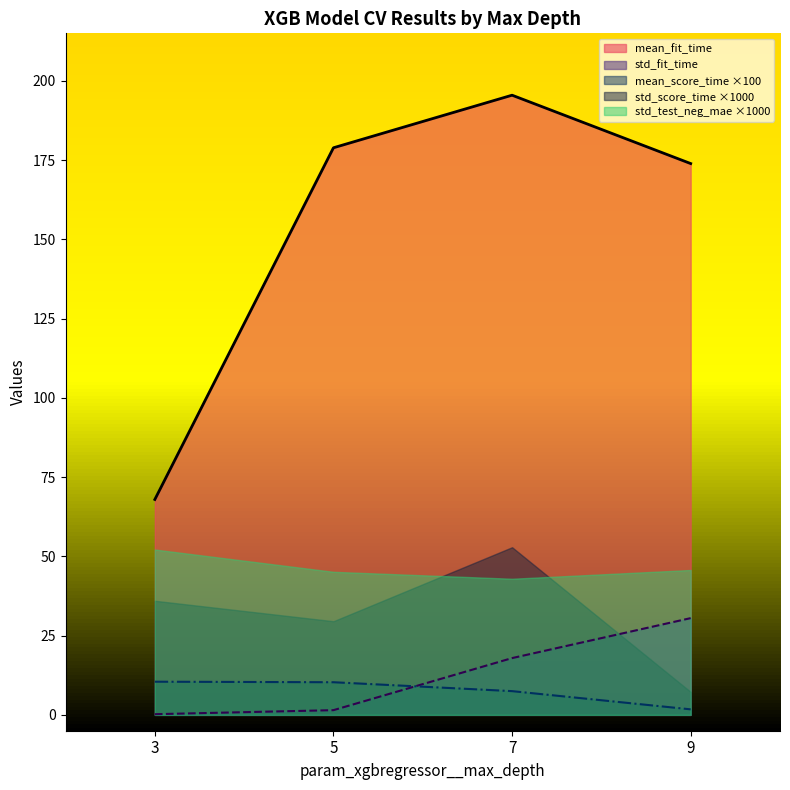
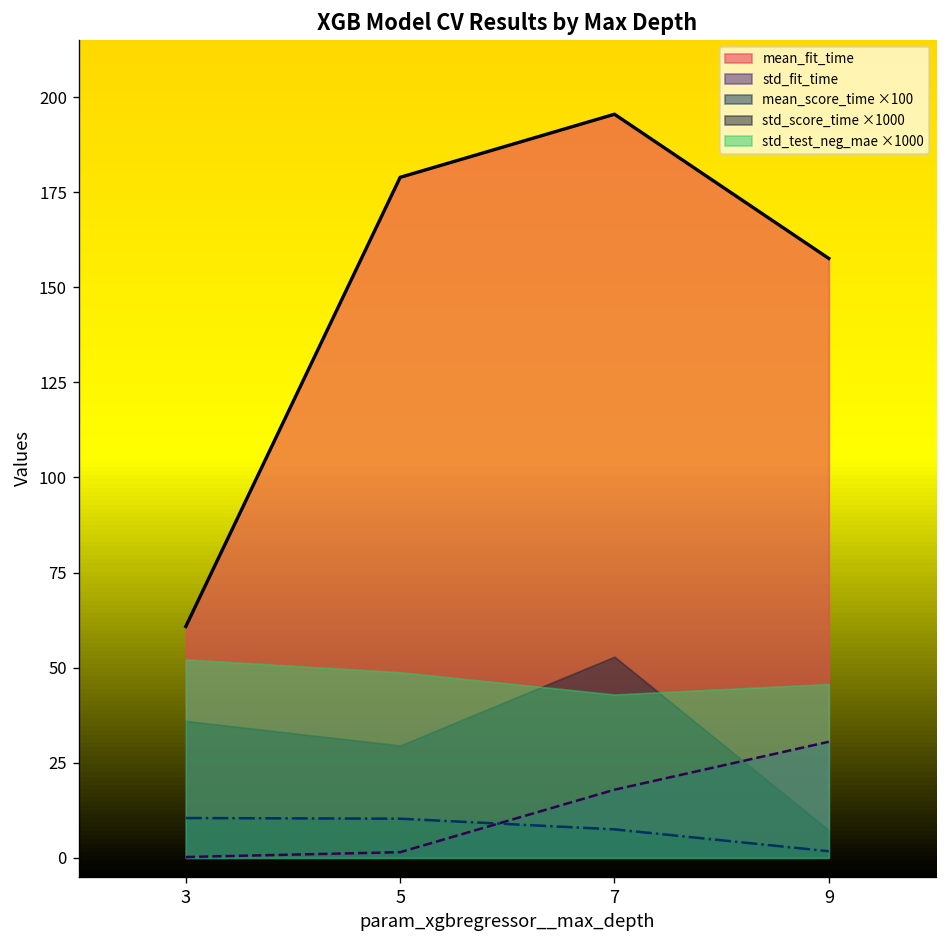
mean_fit_time, 3: 68 -> 61
std_test_neg_mae ×1000, 5: 45 -> 49
mean_fit_time, 9: 174 -> 158
